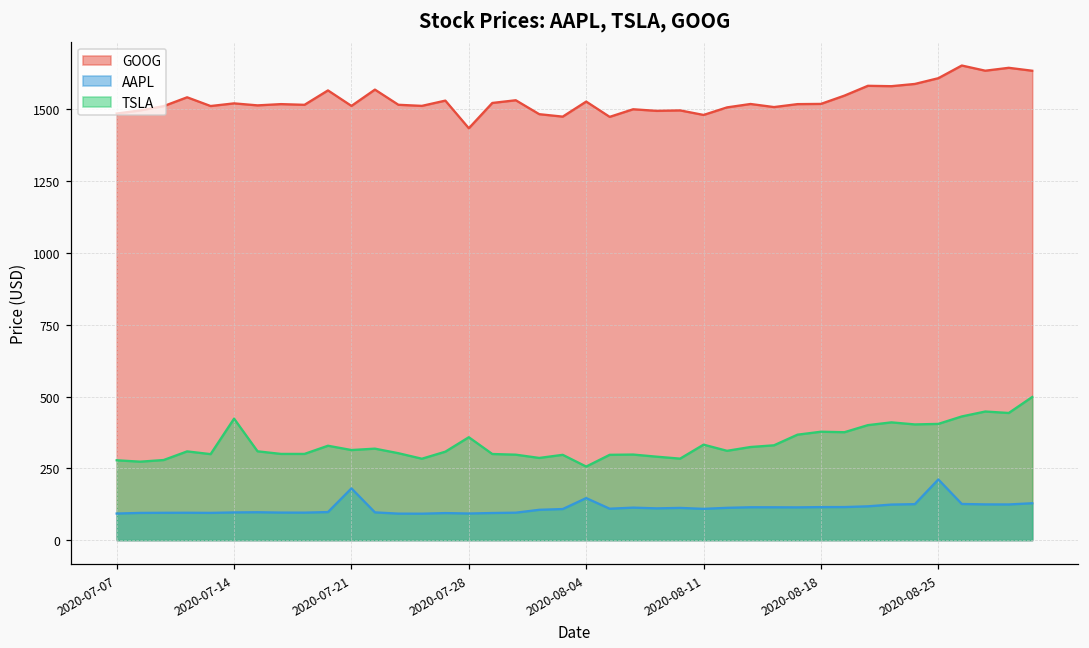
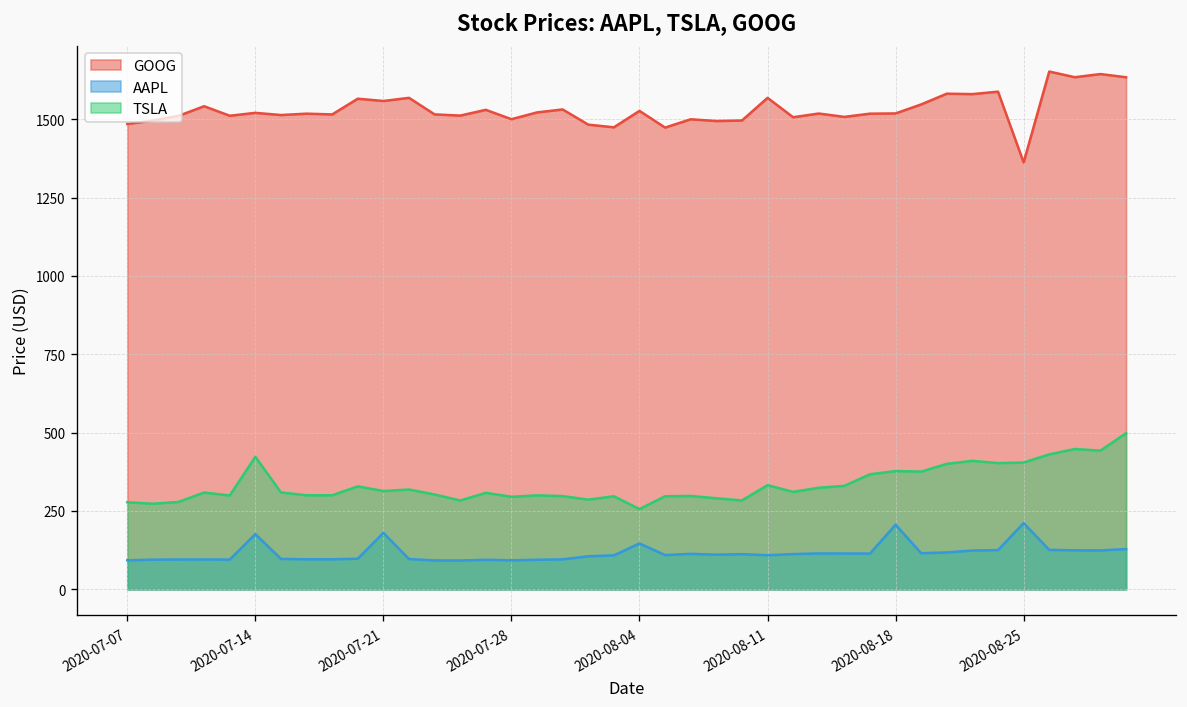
AAPL, 2020-07-14: 100 -> 180
GOOG, 2020-07-21: 1510 -> 1560
GOOG, 2020-07-28: 1430 -> 1500
TSLA, 2020-07-28: 360 -> 300
GOOG, 2020-08-11: 1480 -> 1570
AAPL, 2020-08-18: 110 -> 210
GOOG, 2020-08-25: 1610 -> 1360
